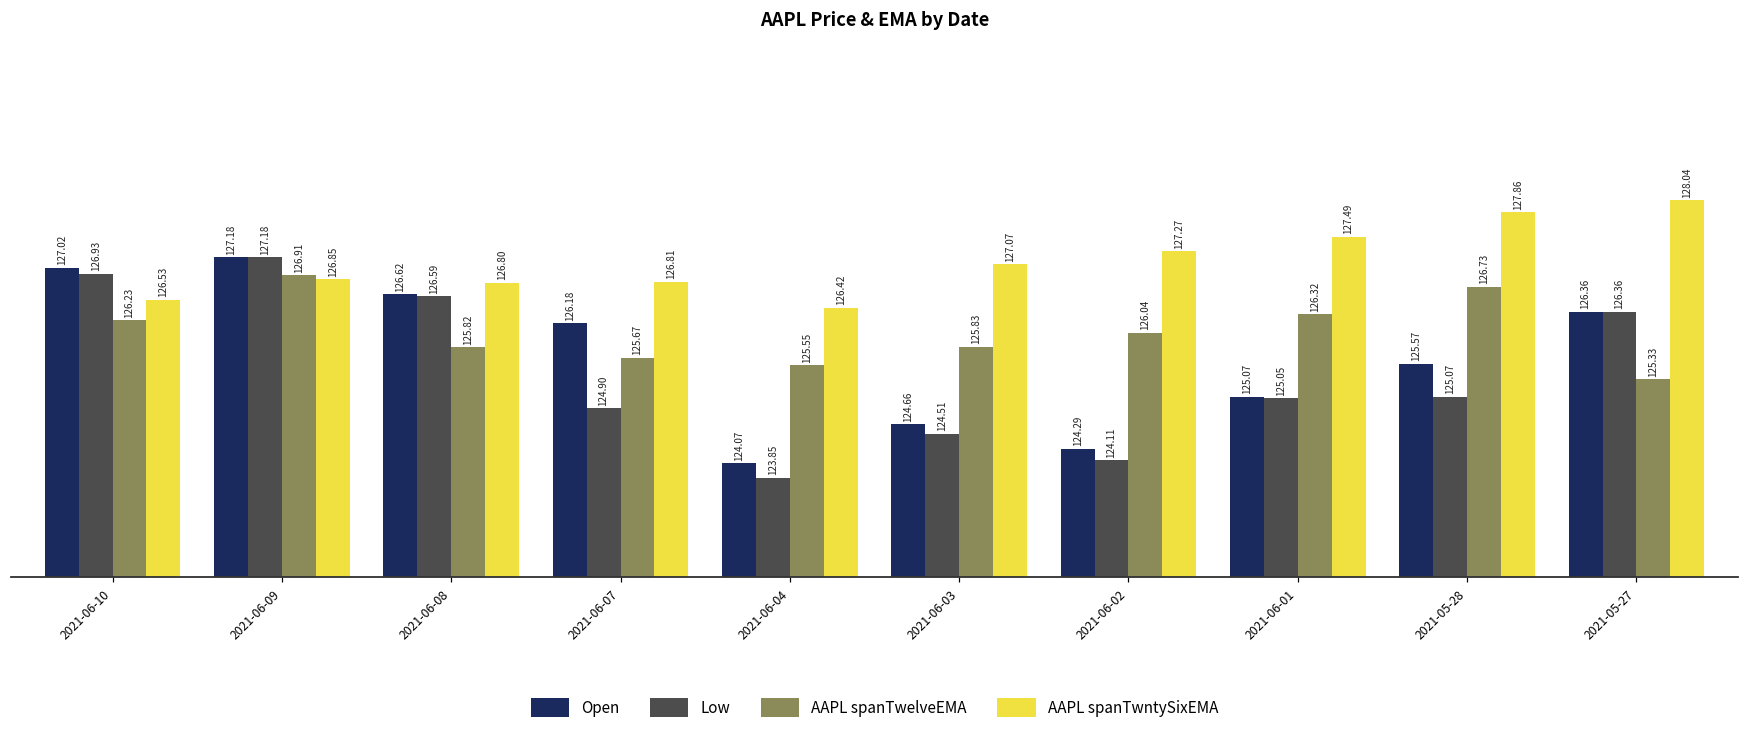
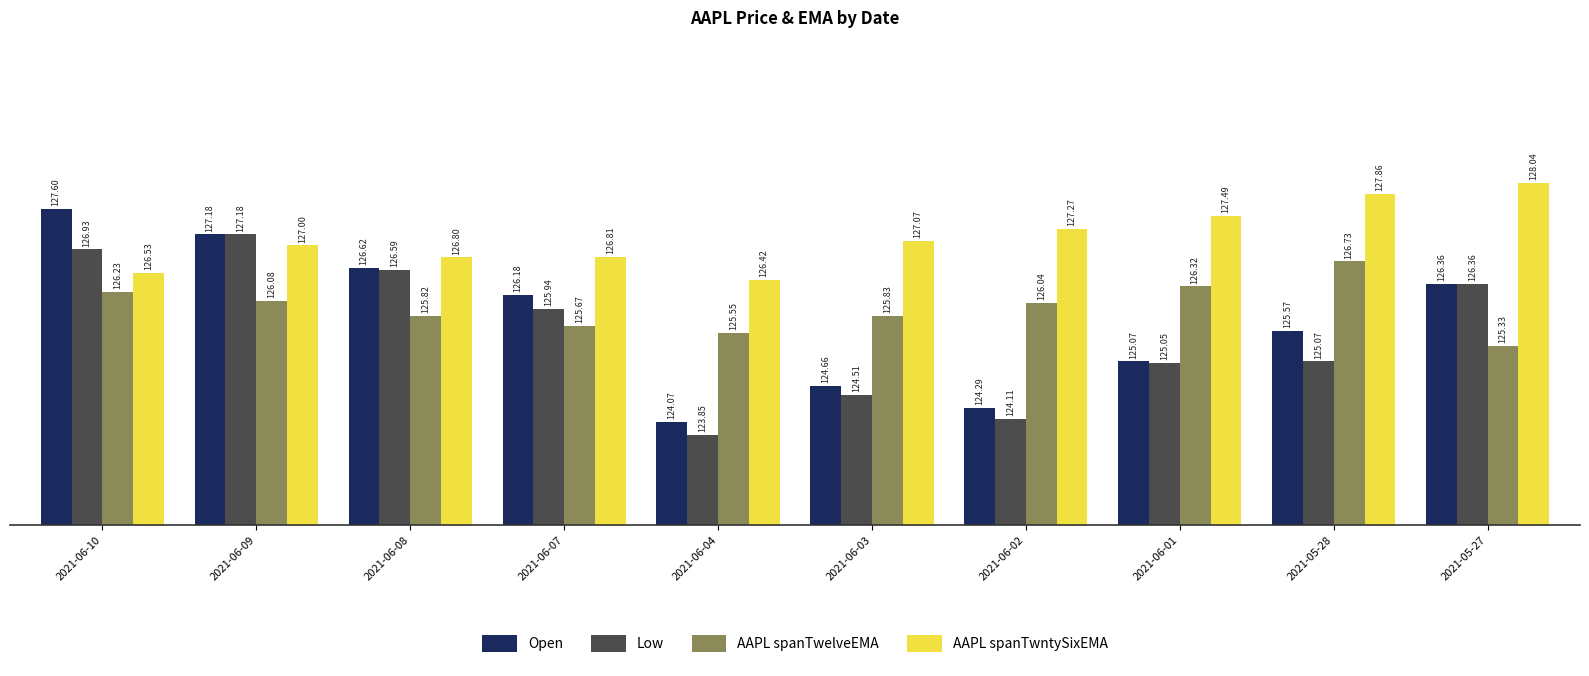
Open, 2021-06-10: 127.02 -> 127.60
AAPL spanTwelveEMA, 2021-06-09: 126.91 -> 126.08
AAPL spanTwntySixEMA, 2021-06-09: 126.85 -> 127.00
Low, 2021-06-07: 124.90 -> 125.94
